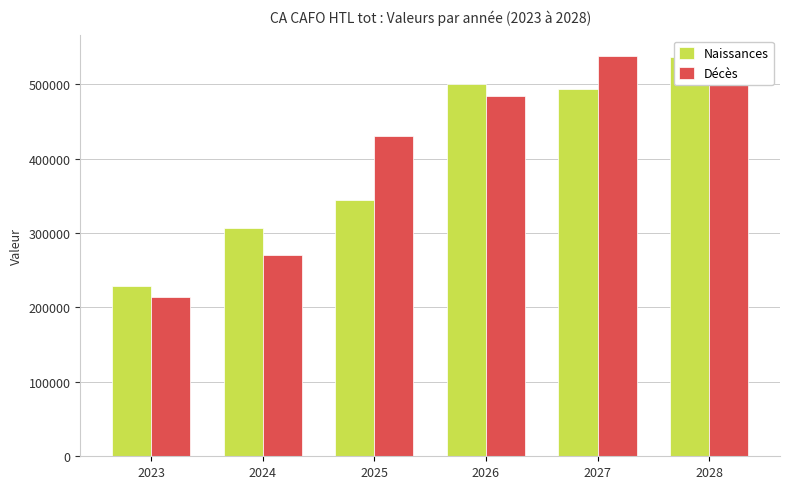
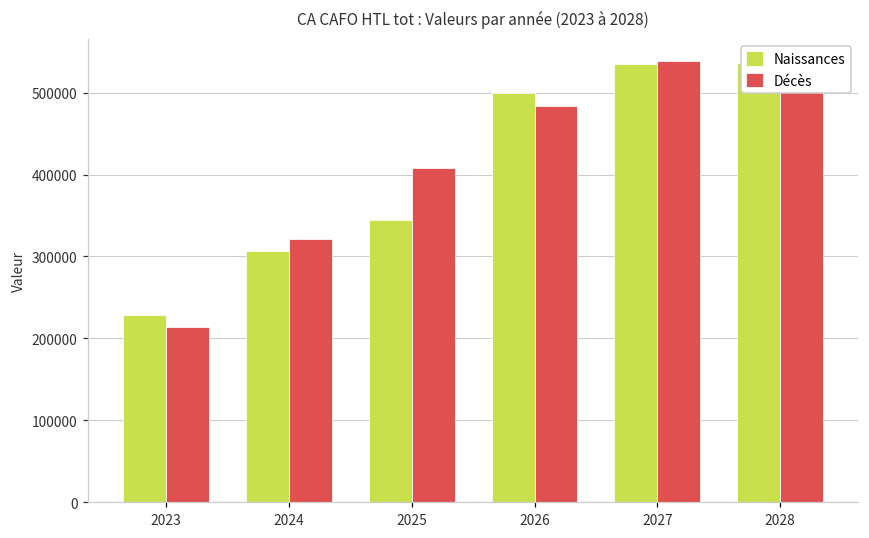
Décès, 2024: 270000 -> 320000
Décès, 2025: 430000 -> 410000
Naissances, 2027: 490000 -> 540000
